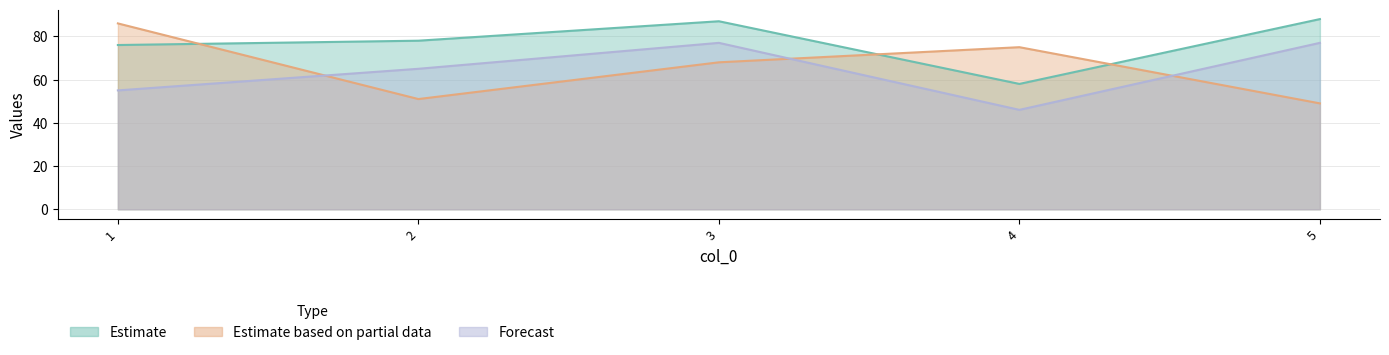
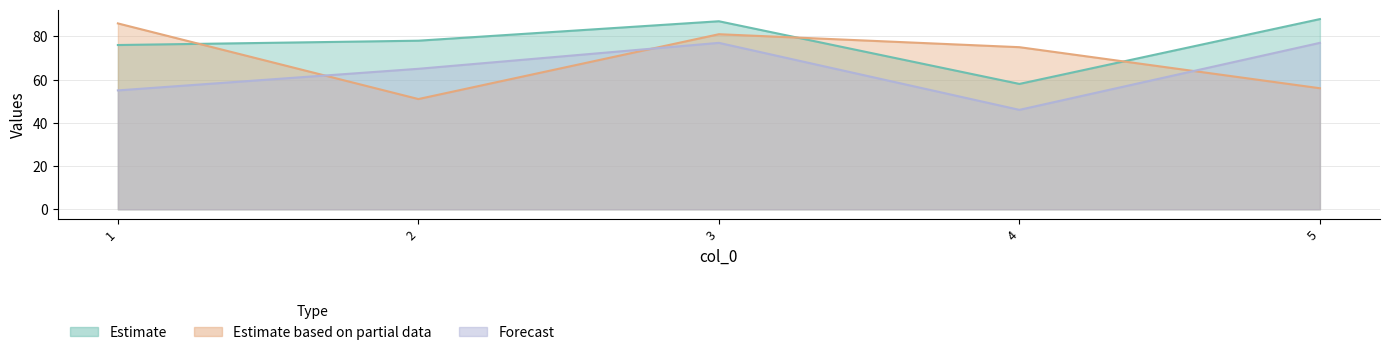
Estimate based on partial data, 3: 68 -> 81
Estimate based on partial data, 5: 49 -> 56
